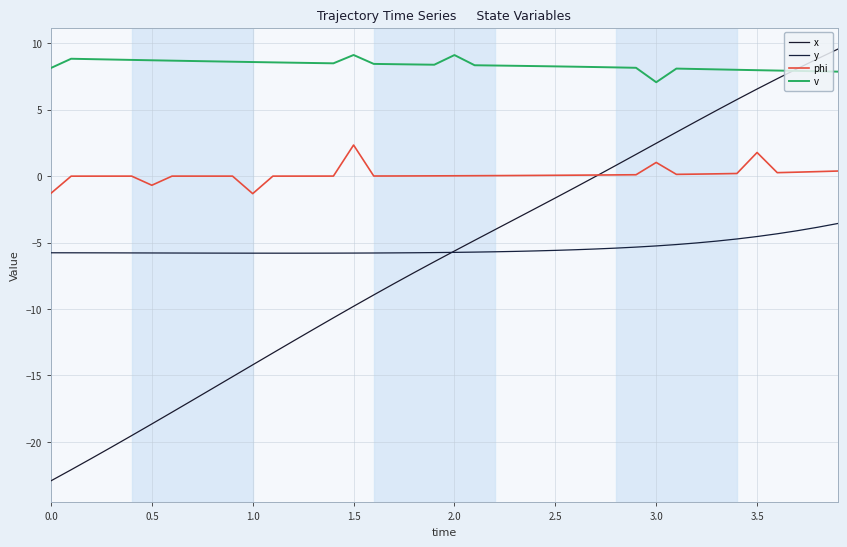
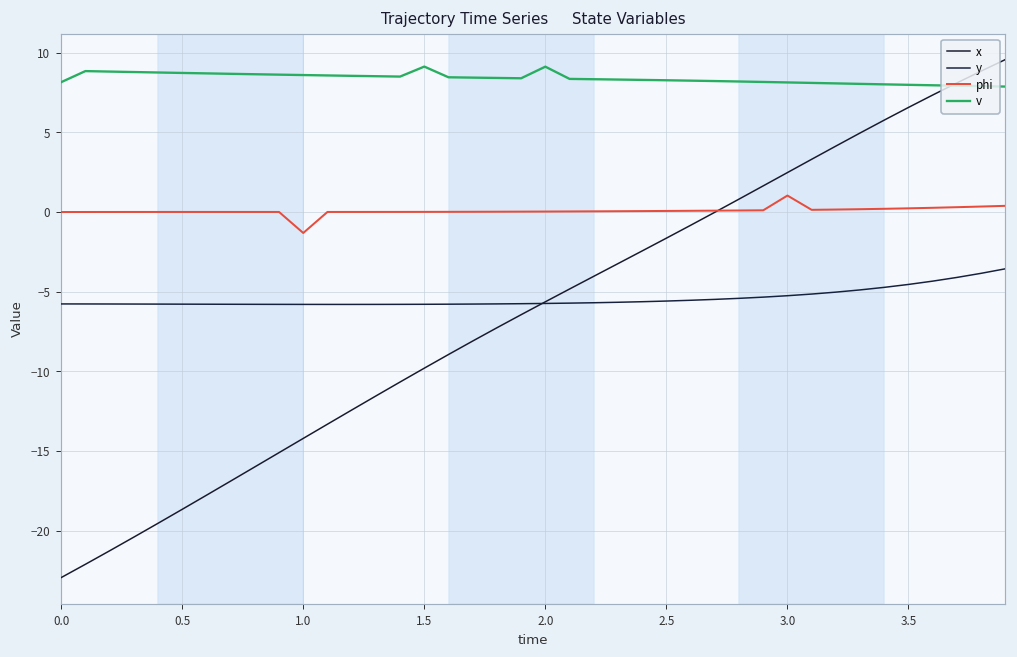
phi, 0.0: -1.3 -> 0.0
phi, 0.5: -0.7 -> 0.0
phi, 1.5: 2.3 -> 0.0
v, 3.0: 7.1 -> 8.1
phi, 3.5: 1.8 -> 0.2
